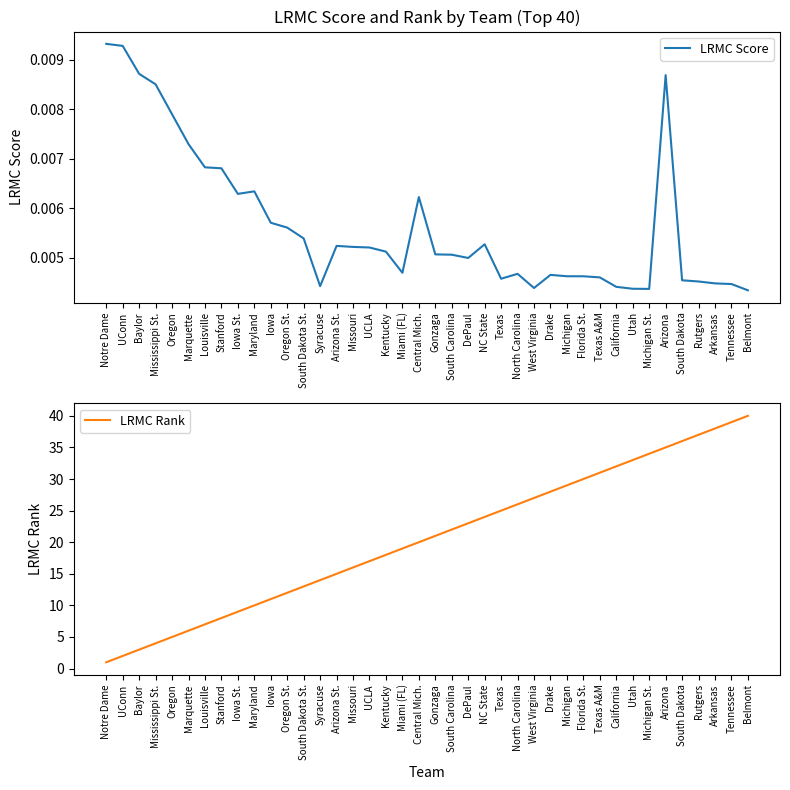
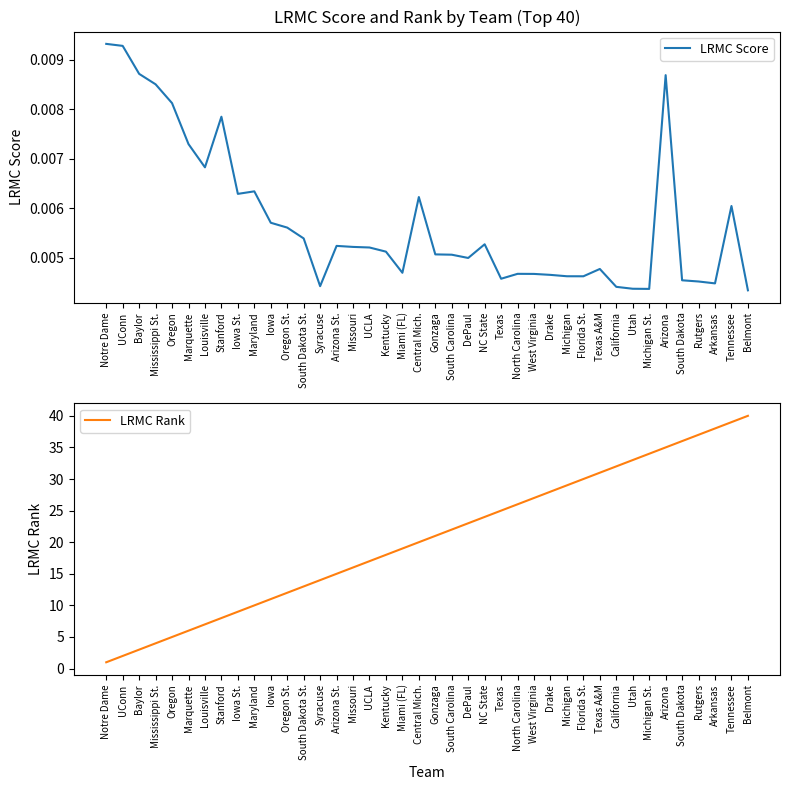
LRMC Score and Rank by Team (Top 40), Oregon: 0.0079 -> 0.0081
LRMC Score and Rank by Team (Top 40), Stanford: 0.0068 -> 0.0079
LRMC Score and Rank by Team (Top 40), West Virginia: 0.0044 -> 0.0047
LRMC Score and Rank by Team (Top 40), Texas A&M: 0.0046 -> 0.0048
LRMC Score and Rank by Team (Top 40), Tennessee: 0.0045 -> 0.0060
